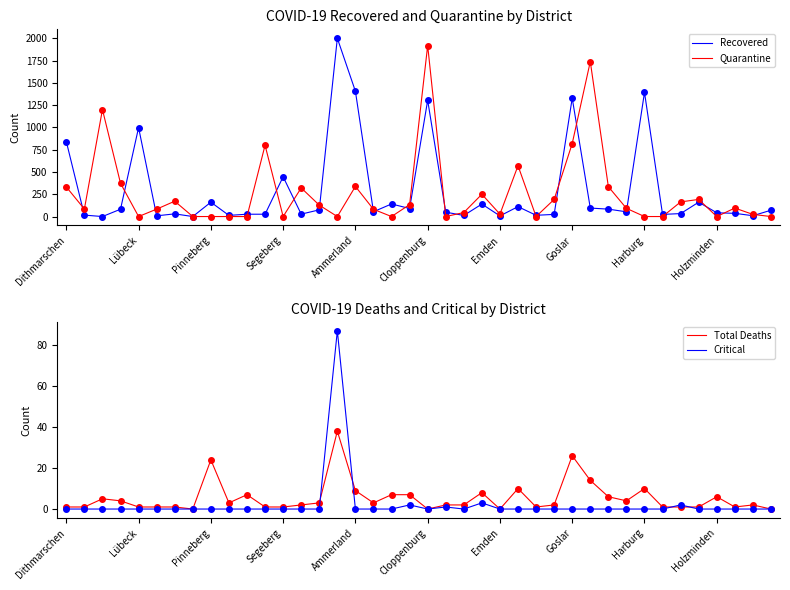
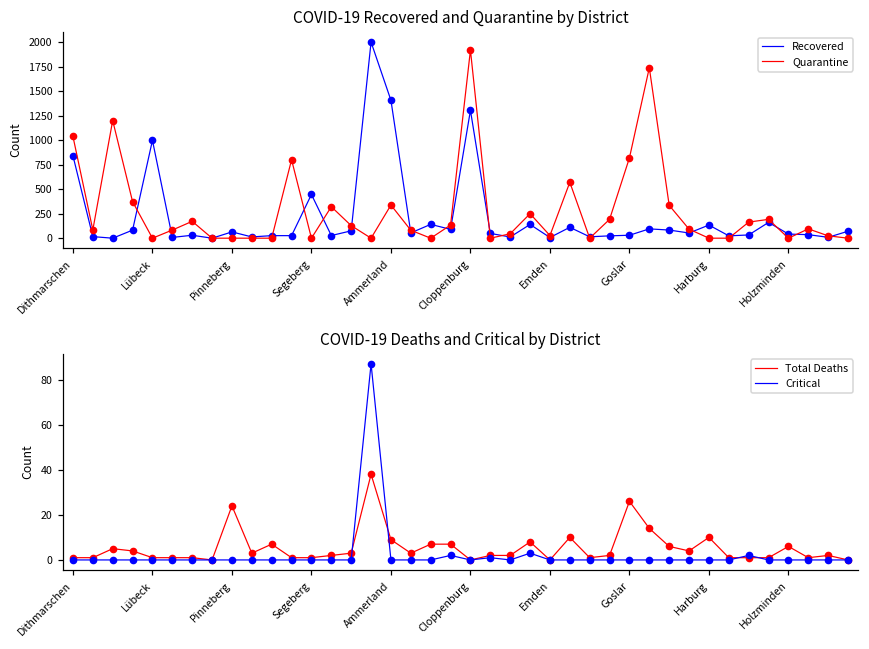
COVID-19 Recovered and Quarantine by District, Quarantine, Dithmarschen: 300 -> 1000
COVID-19 Recovered and Quarantine by District, Recovered, Pinneberg: 200 -> 100
COVID-19 Recovered and Quarantine by District, Recovered, Goslar: 1300 -> 0
COVID-19 Recovered and Quarantine by District, Recovered, Harburg: 1400 -> 100
